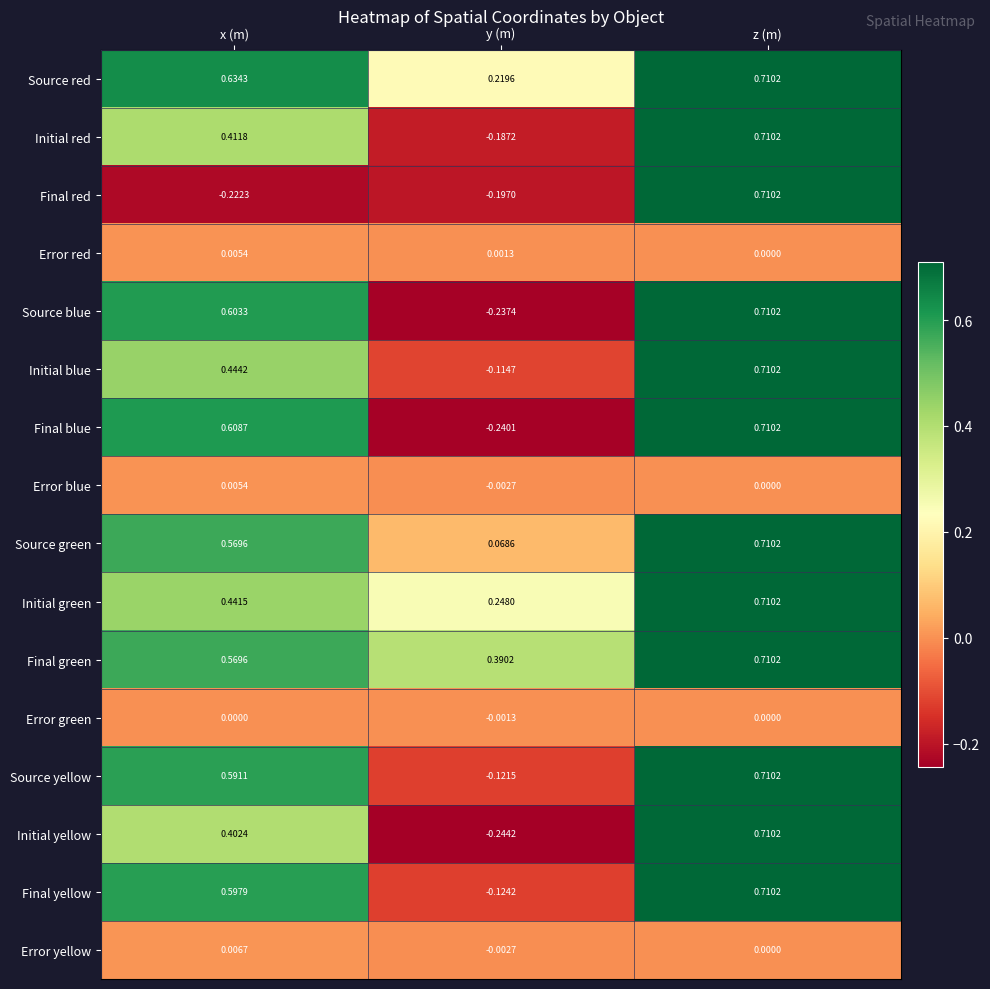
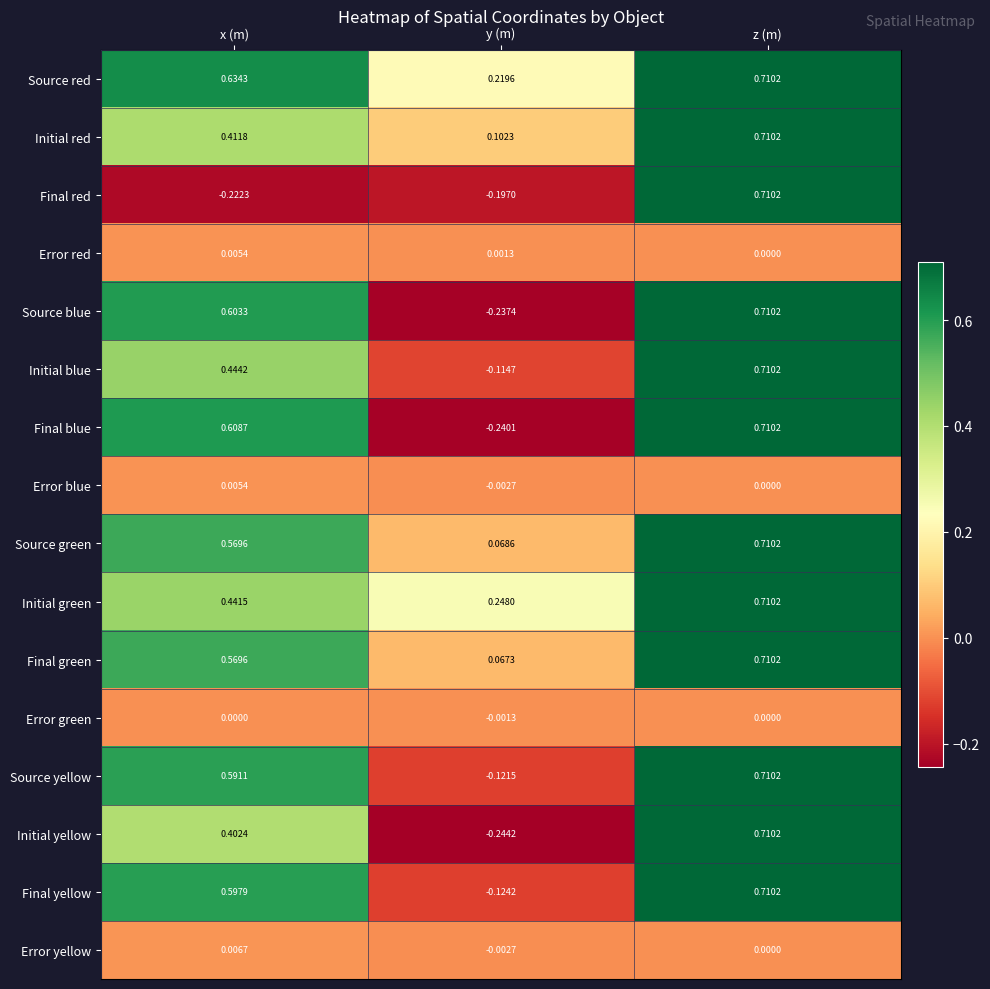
Initial red, y (m): -0.1872 -> 0.1023
Final green, y (m): 0.3902 -> 0.0673
